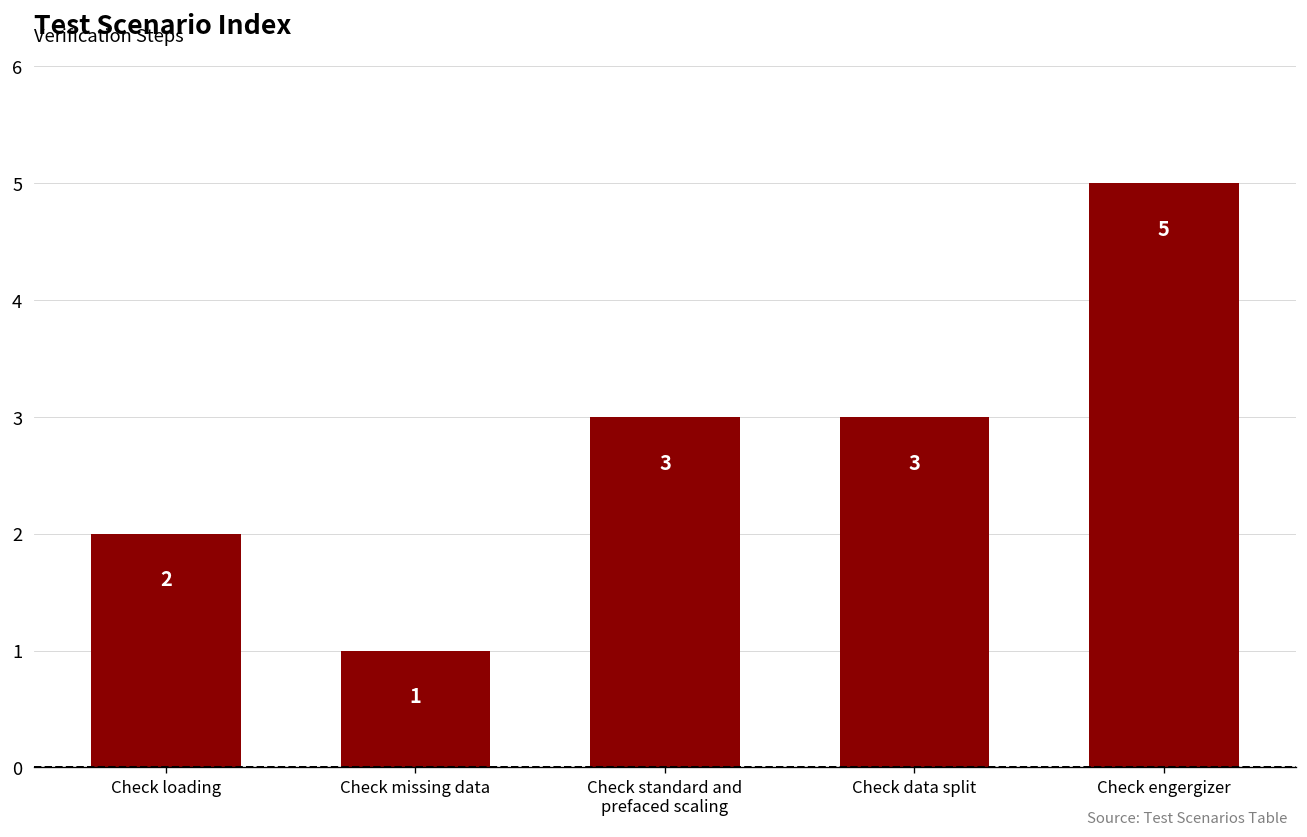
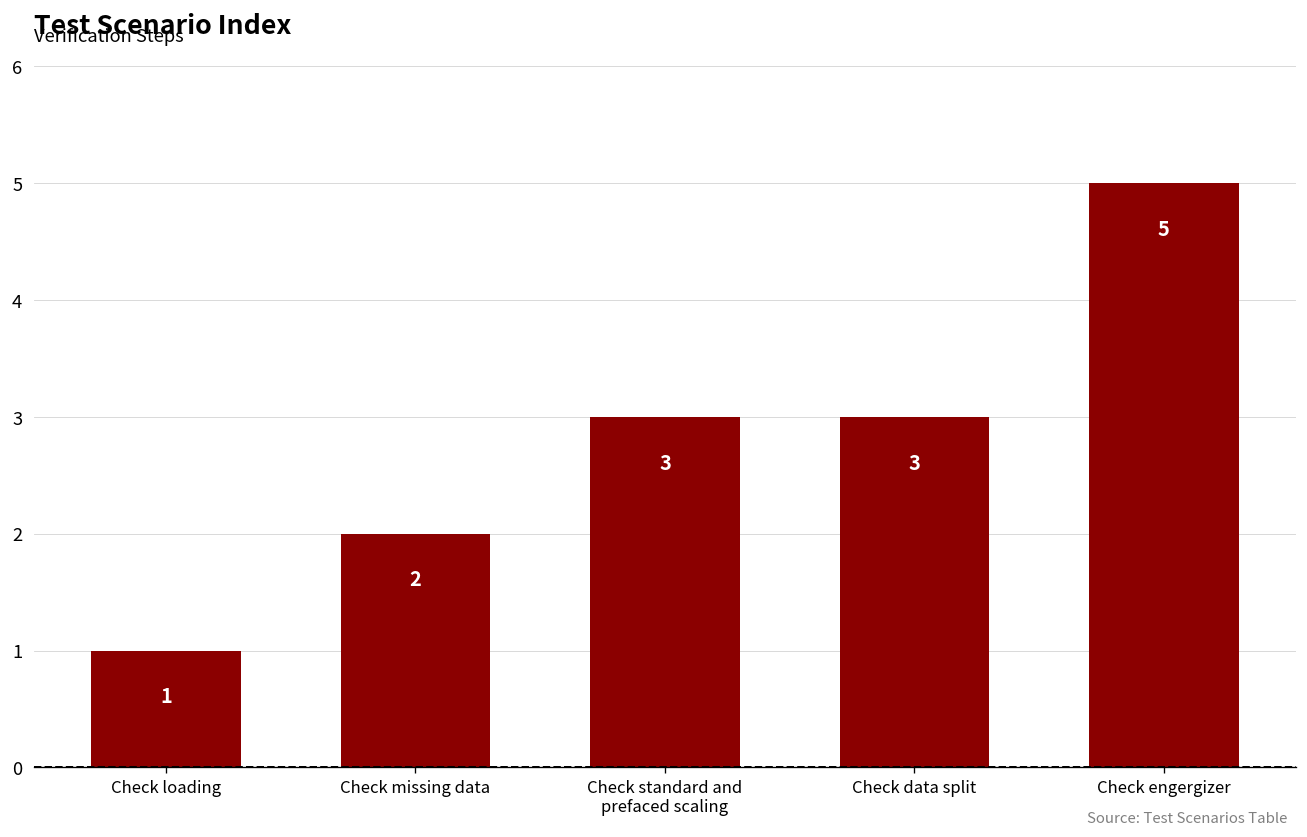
Check loading: 2 -> 1
Check missing data: 1 -> 2
